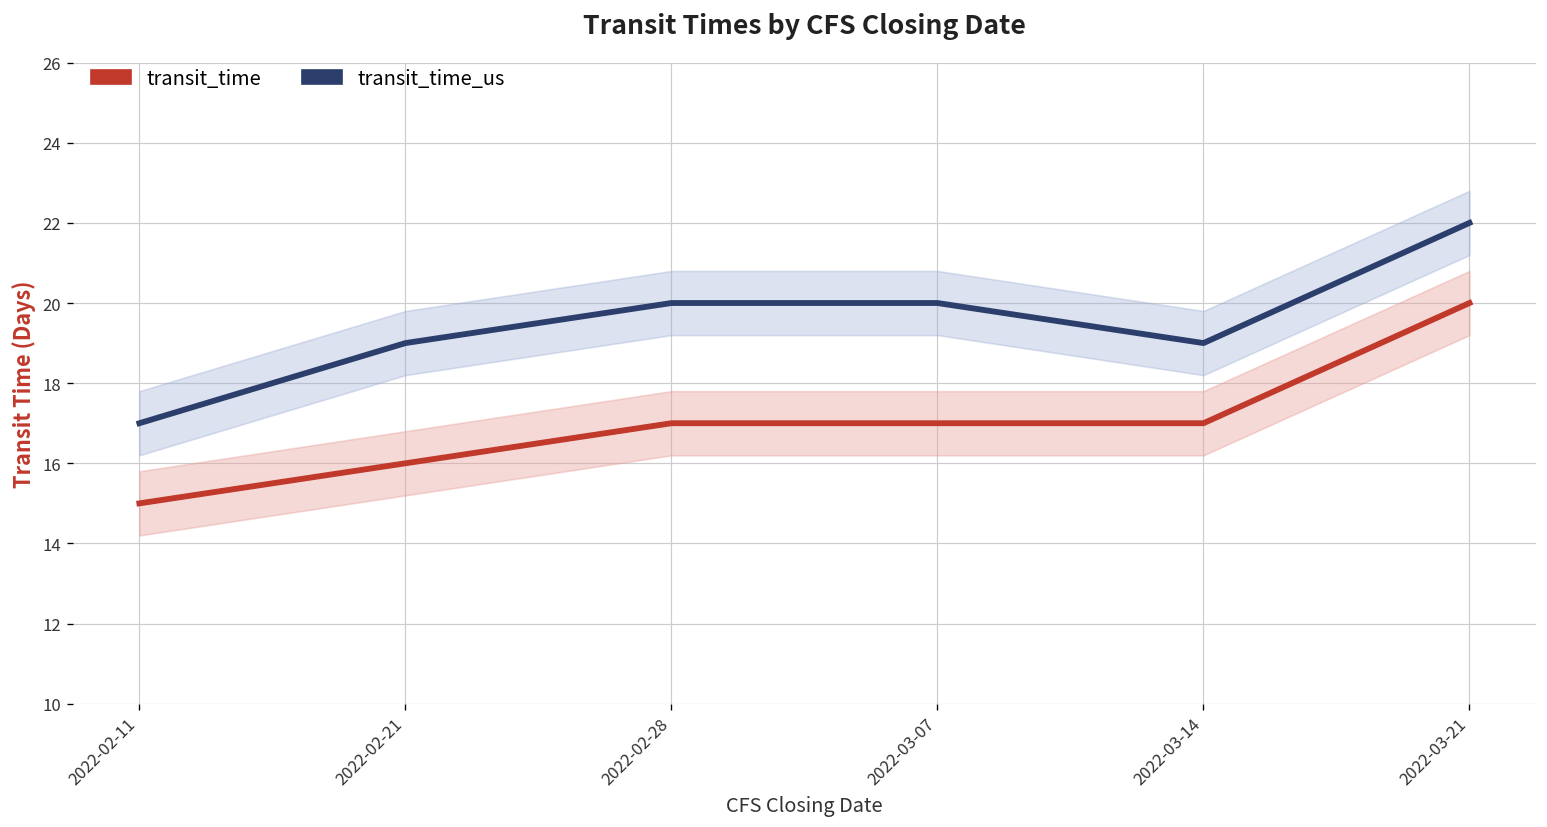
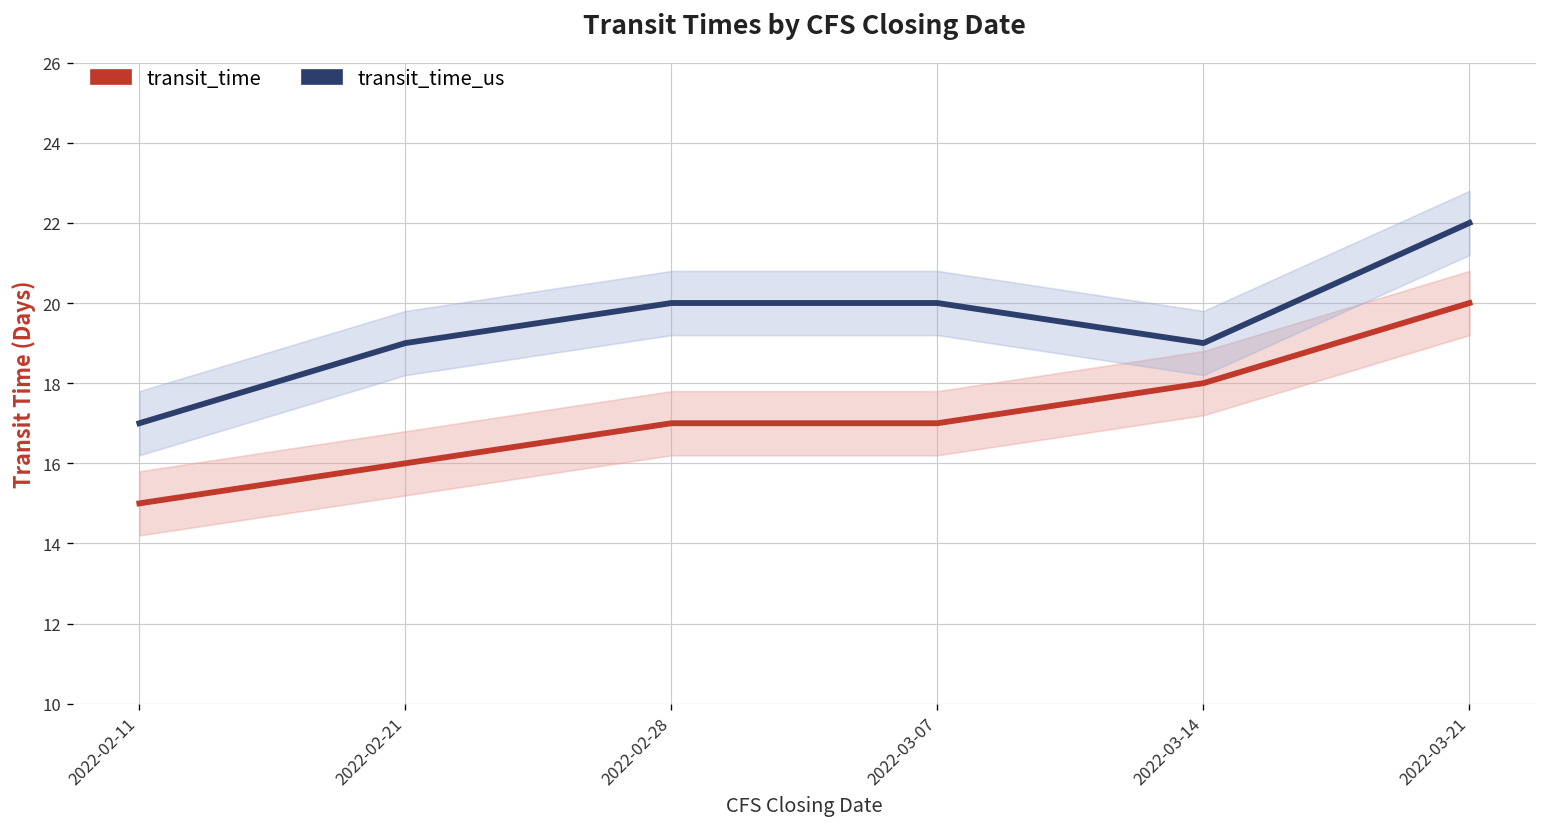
transit_time, 2022-03-14: 17 -> 18
